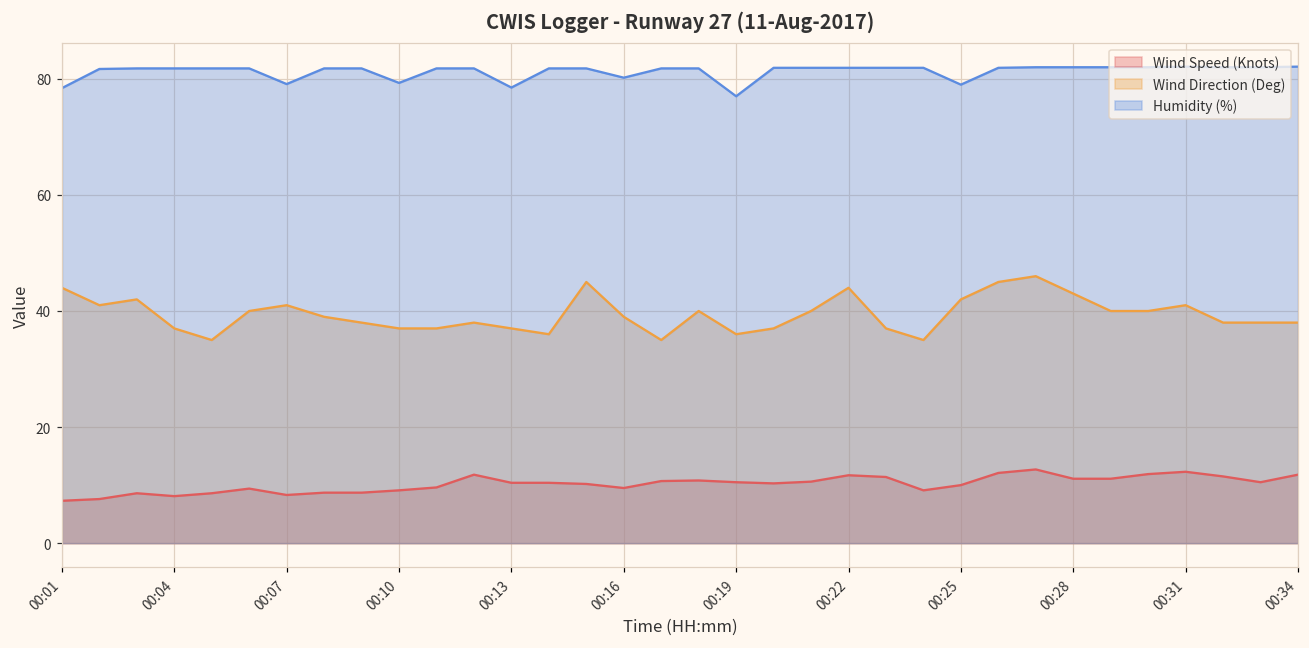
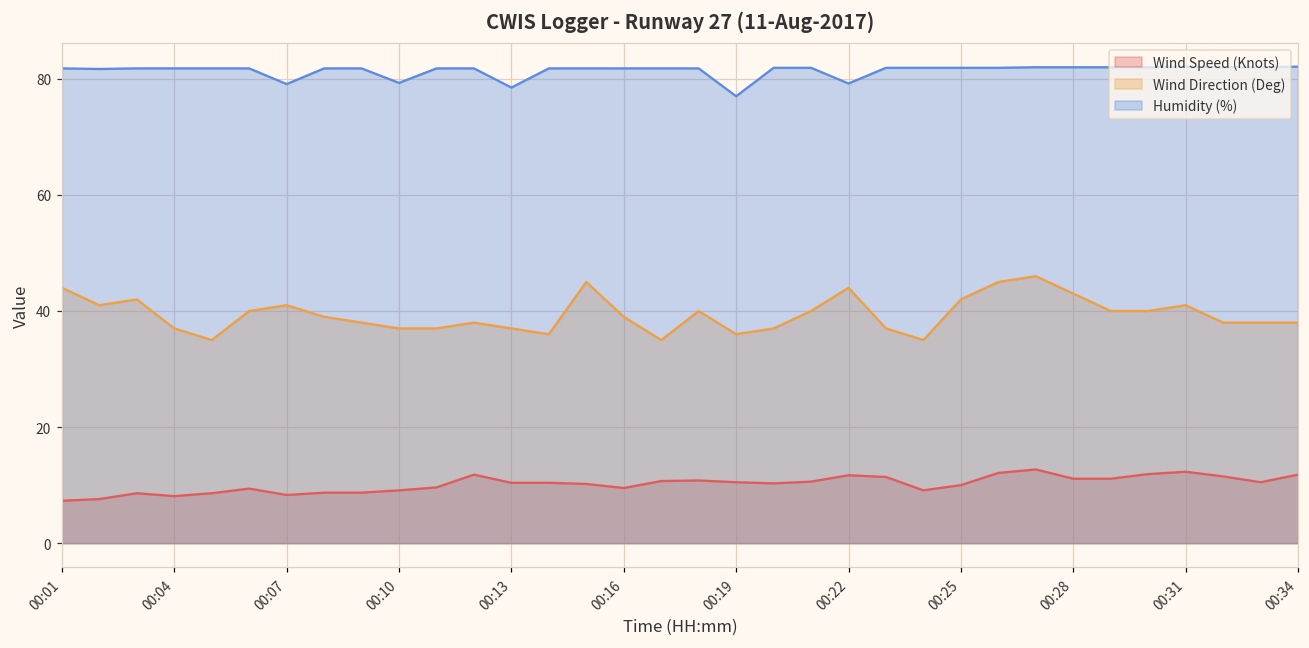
Humidity (%), 00:01: 78 -> 82
Humidity (%), 00:16: 80 -> 82
Humidity (%), 00:22: 82 -> 79
Humidity (%), 00:25: 79 -> 82
